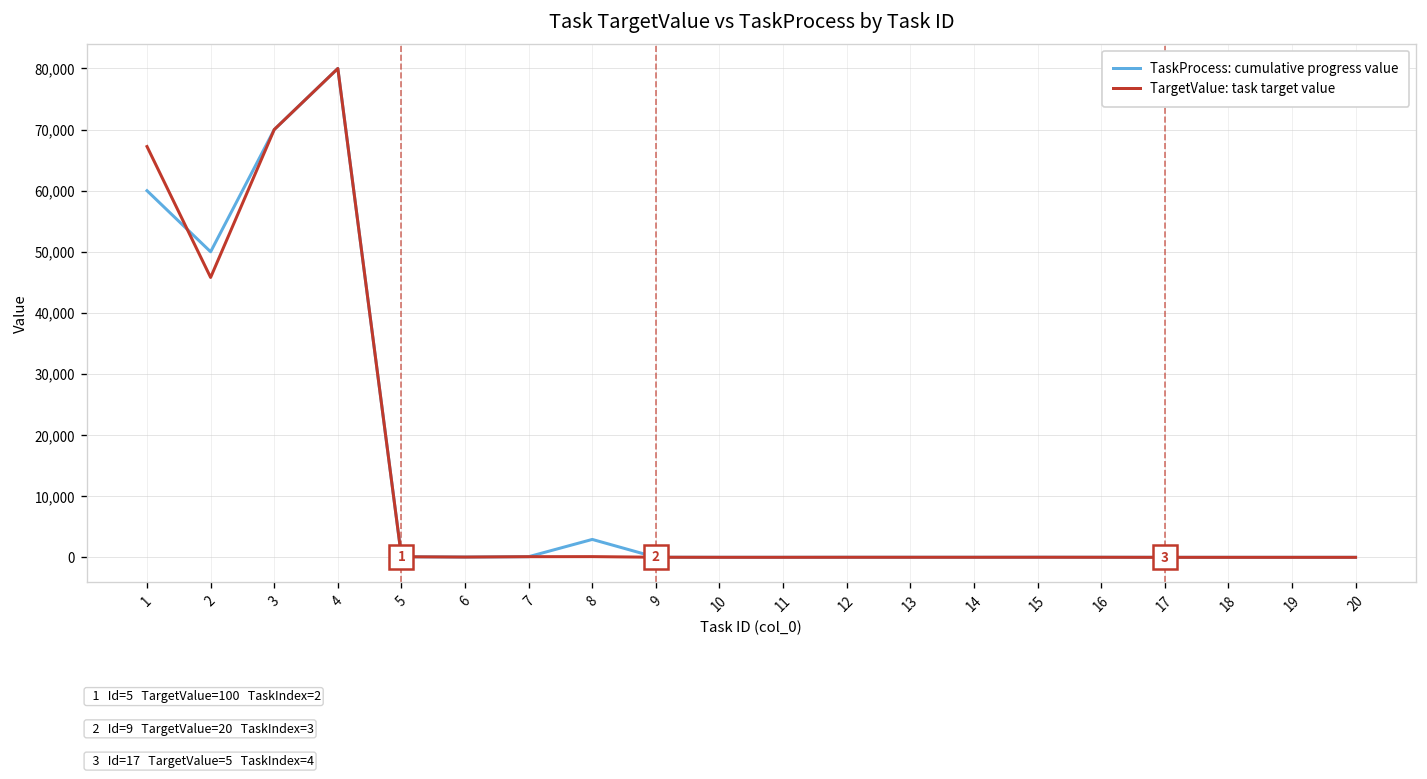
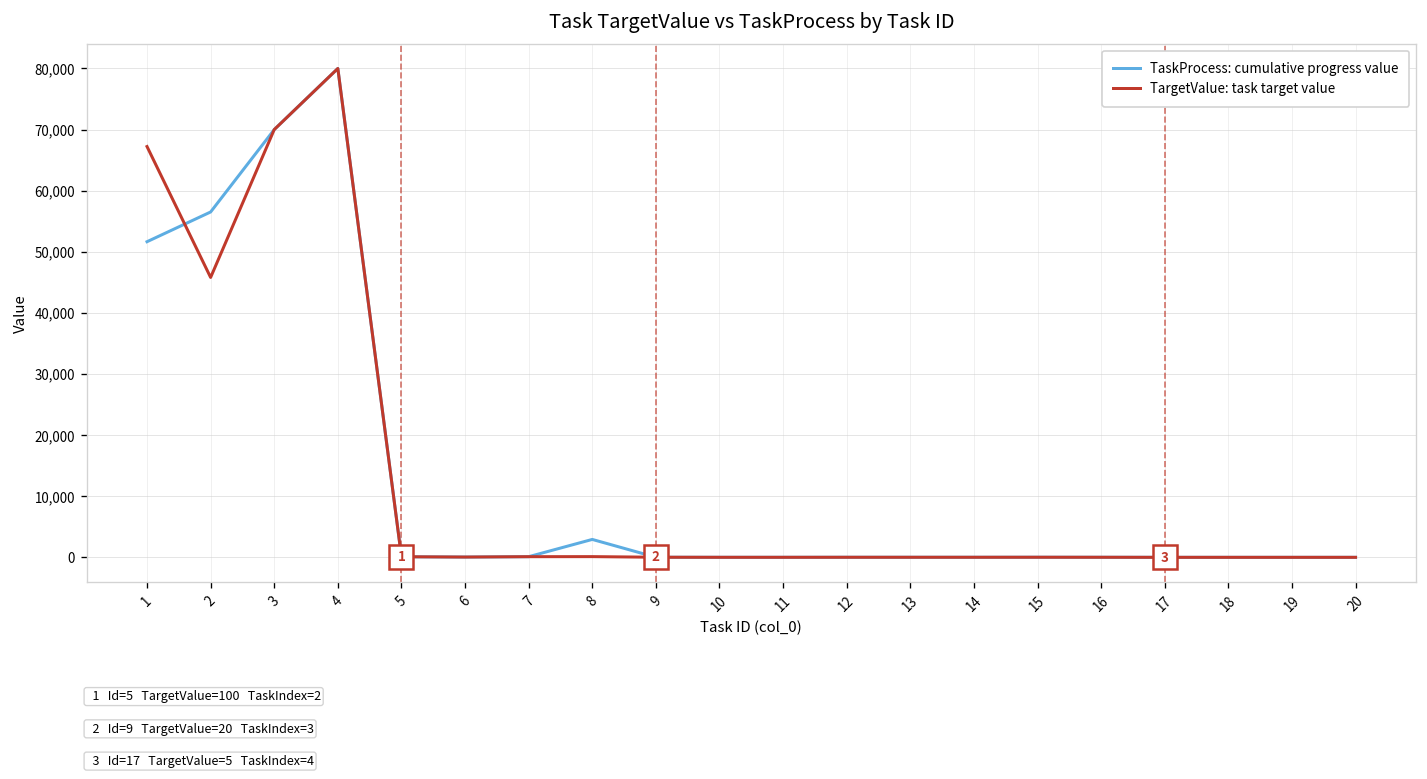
TaskProcess: cumulative progress value, 1: 60,000 -> 52,000
TaskProcess: cumulative progress value, 2: 50,000 -> 57,000
